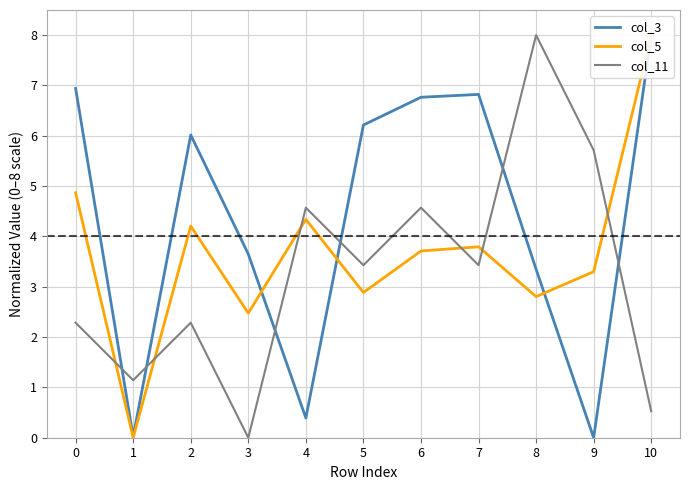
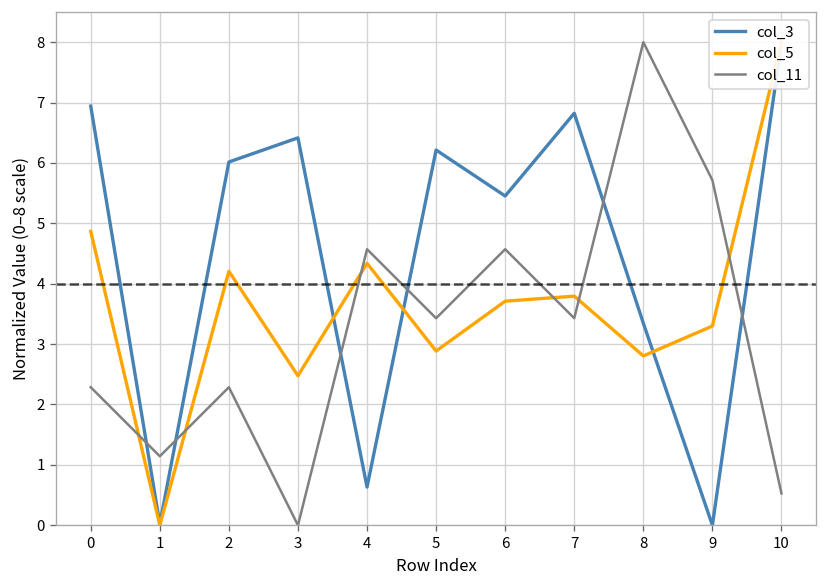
col_3, 3: 3.6 -> 6.4
col_3, 4: 0.4 -> 0.6
col_3, 6: 6.8 -> 5.5
